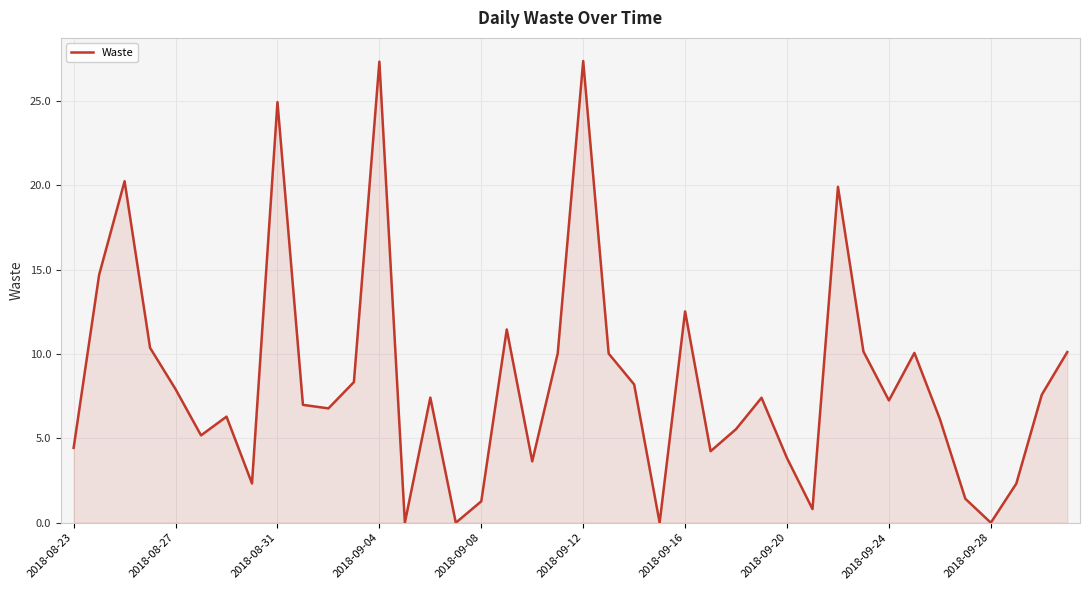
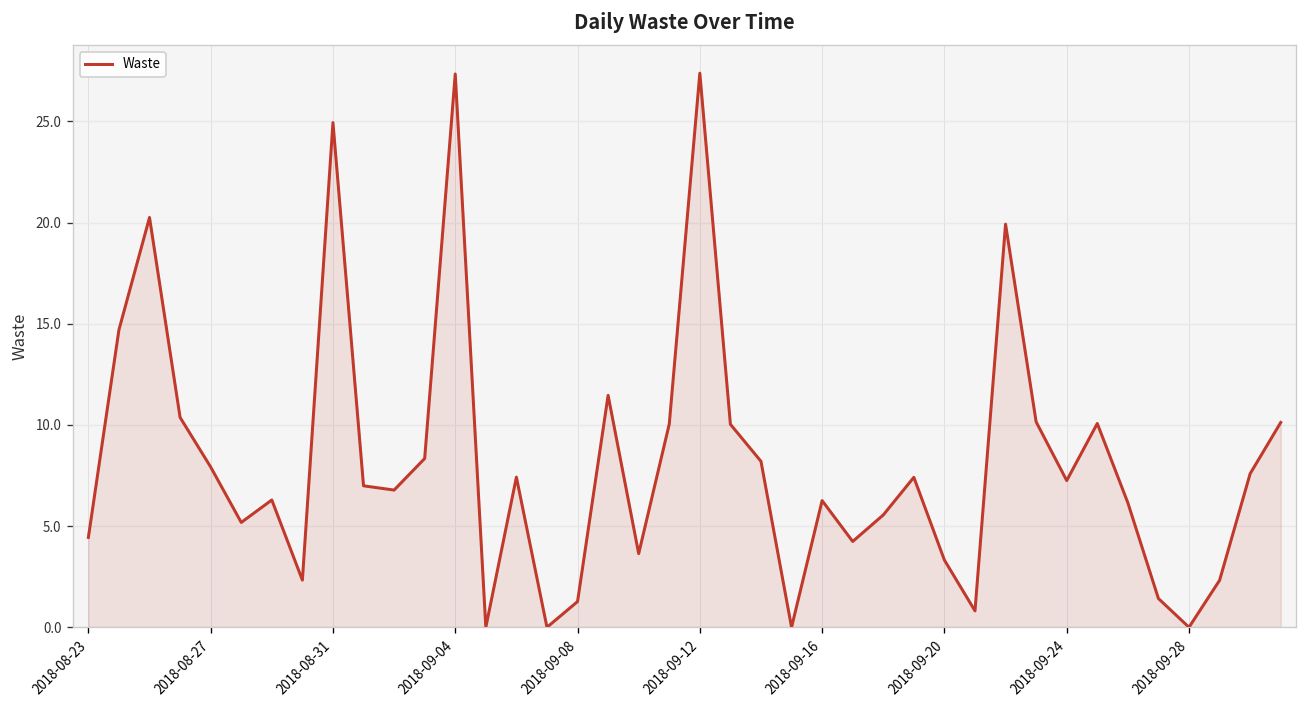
2018-09-16: 12.5 -> 6.3
2018-09-20: 3.8 -> 3.3
